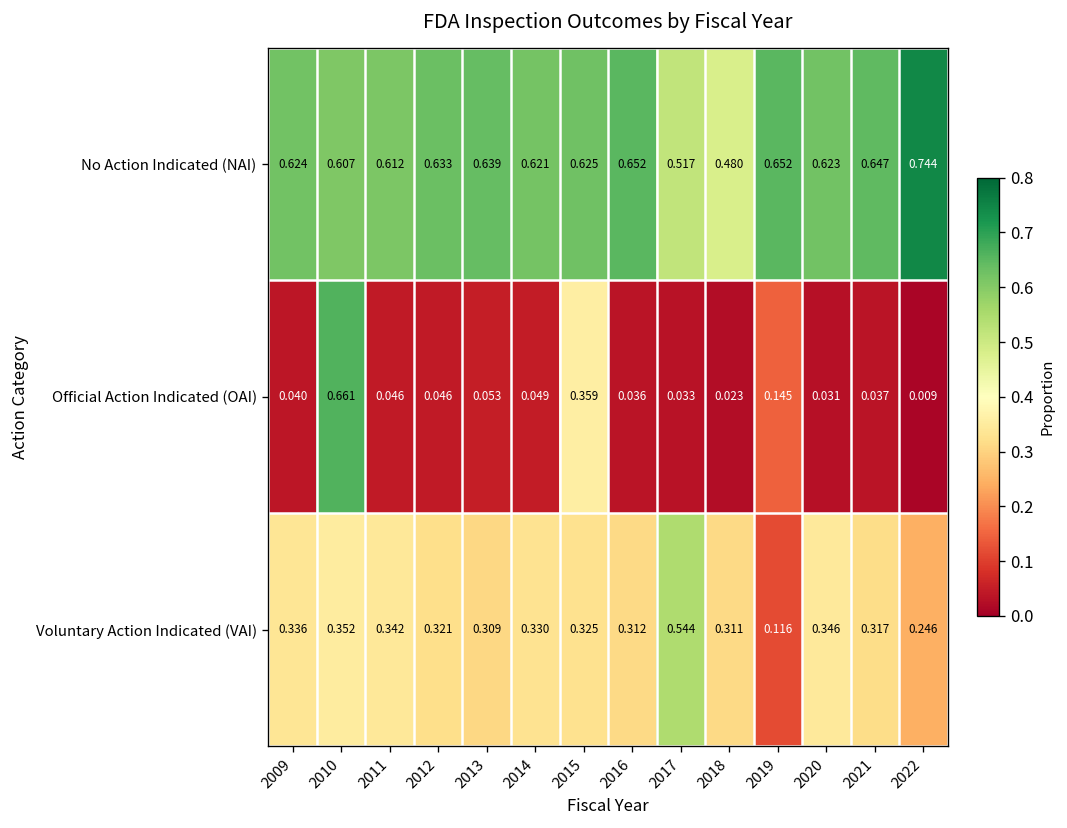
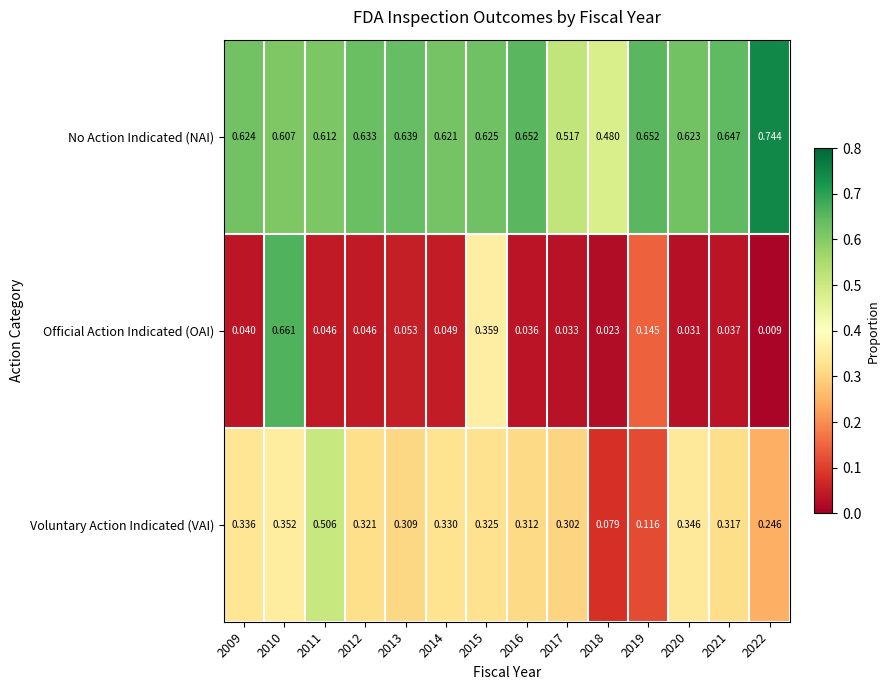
Voluntary Action Indicated (VAI), 2011: 0.342 -> 0.506
Voluntary Action Indicated (VAI), 2017: 0.544 -> 0.302
Voluntary Action Indicated (VAI), 2018: 0.311 -> 0.079
